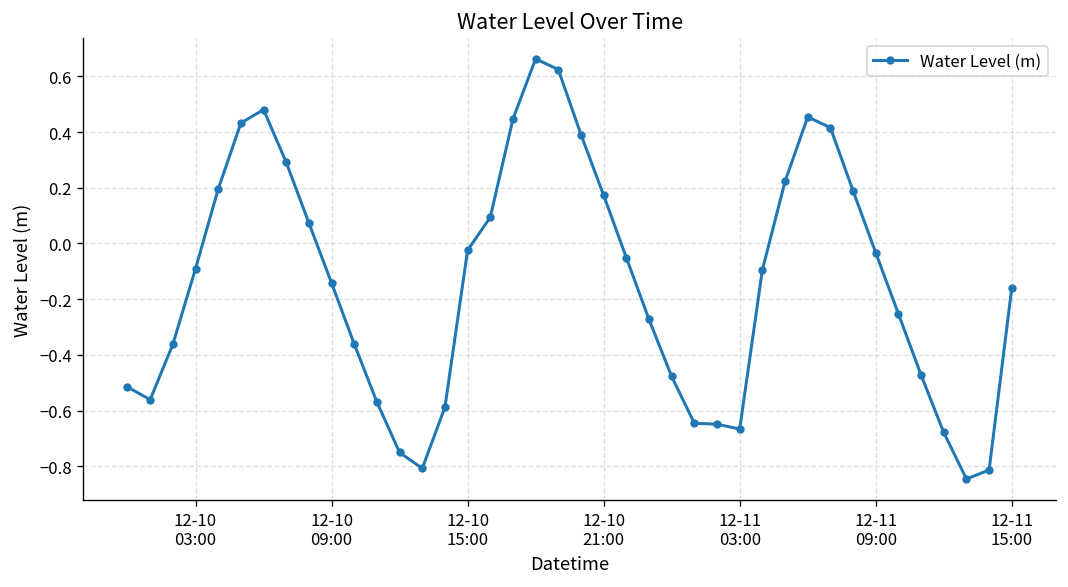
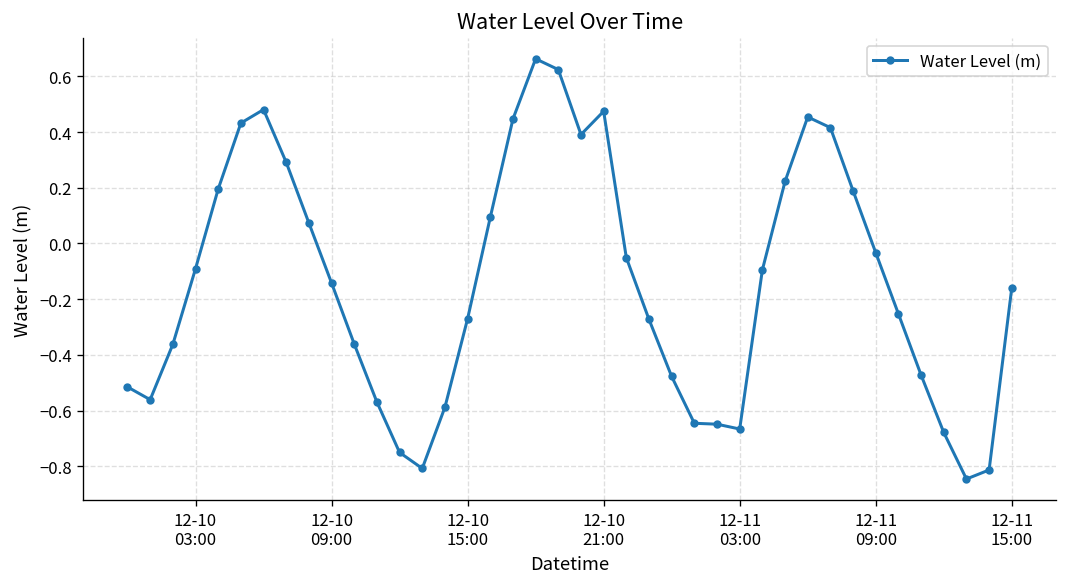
12-10 15:00: -0.02 -> -0.27
12-10 21:00: 0.17 -> 0.47
